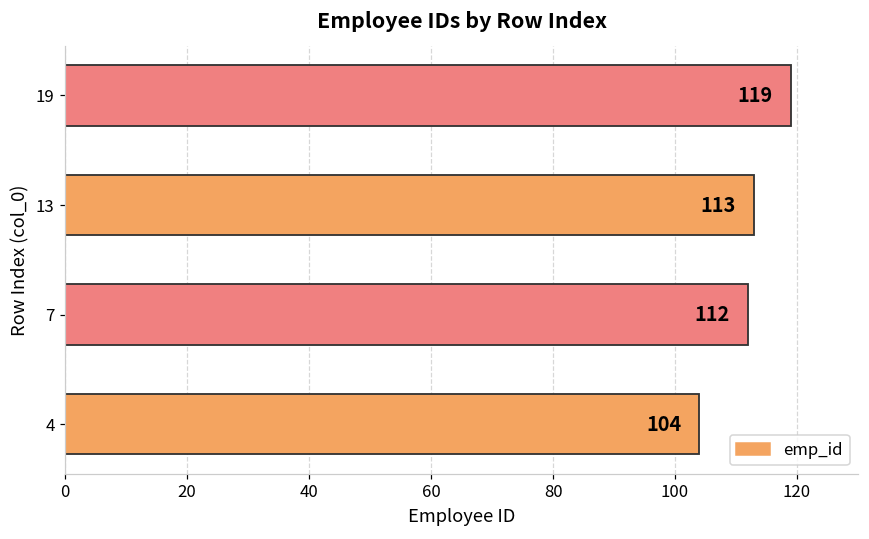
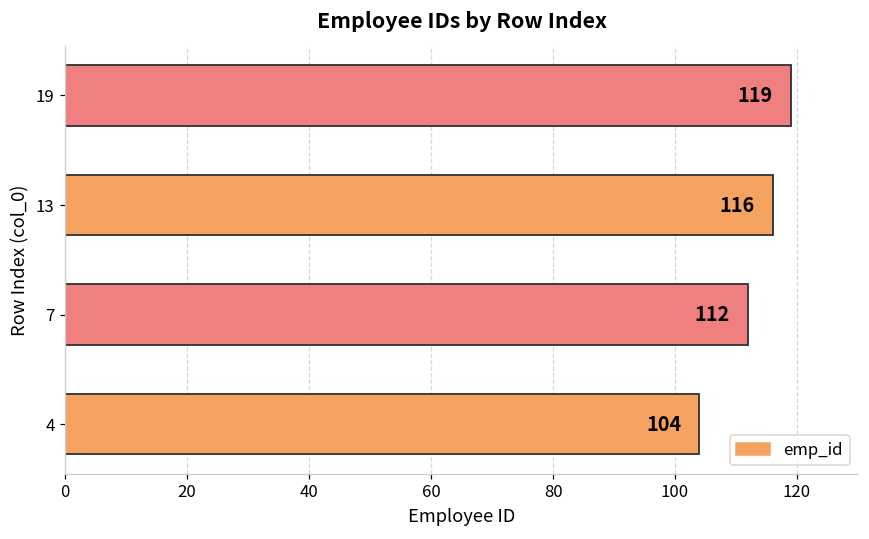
13: 113 -> 116
